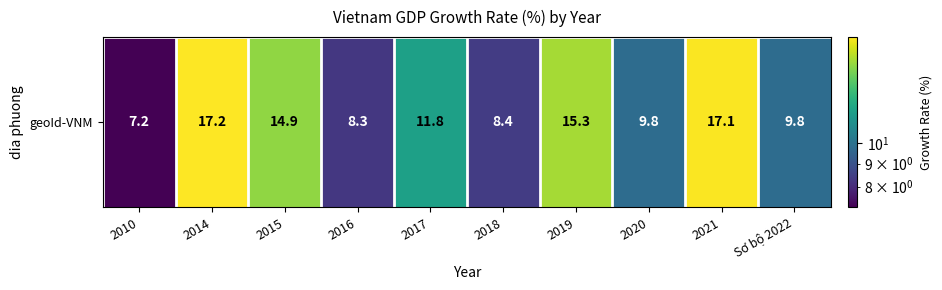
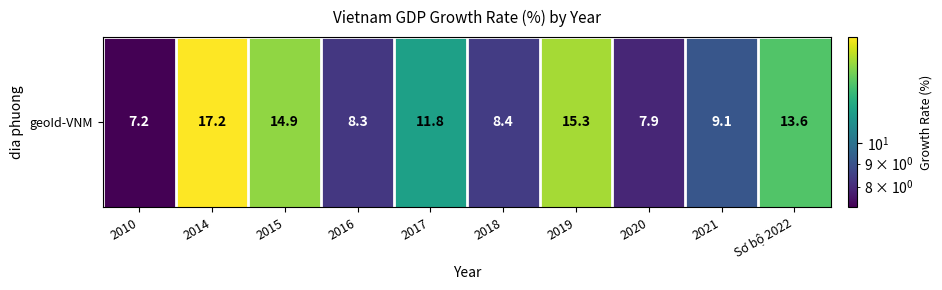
geoId-VNM, 2020: 9.8 -> 7.9
geoId-VNM, 2021: 17.1 -> 9.1
geoId-VNM, Sơ bộ 2022: 9.8 -> 13.6
